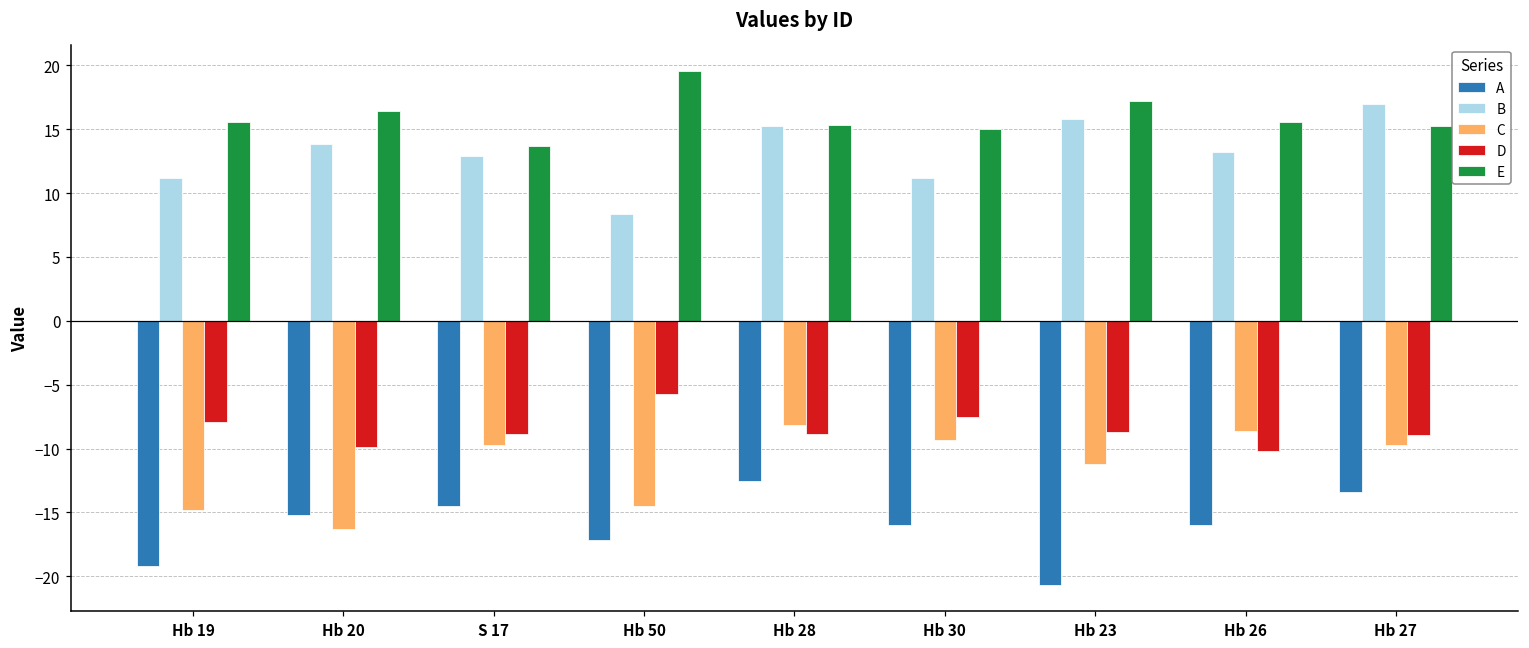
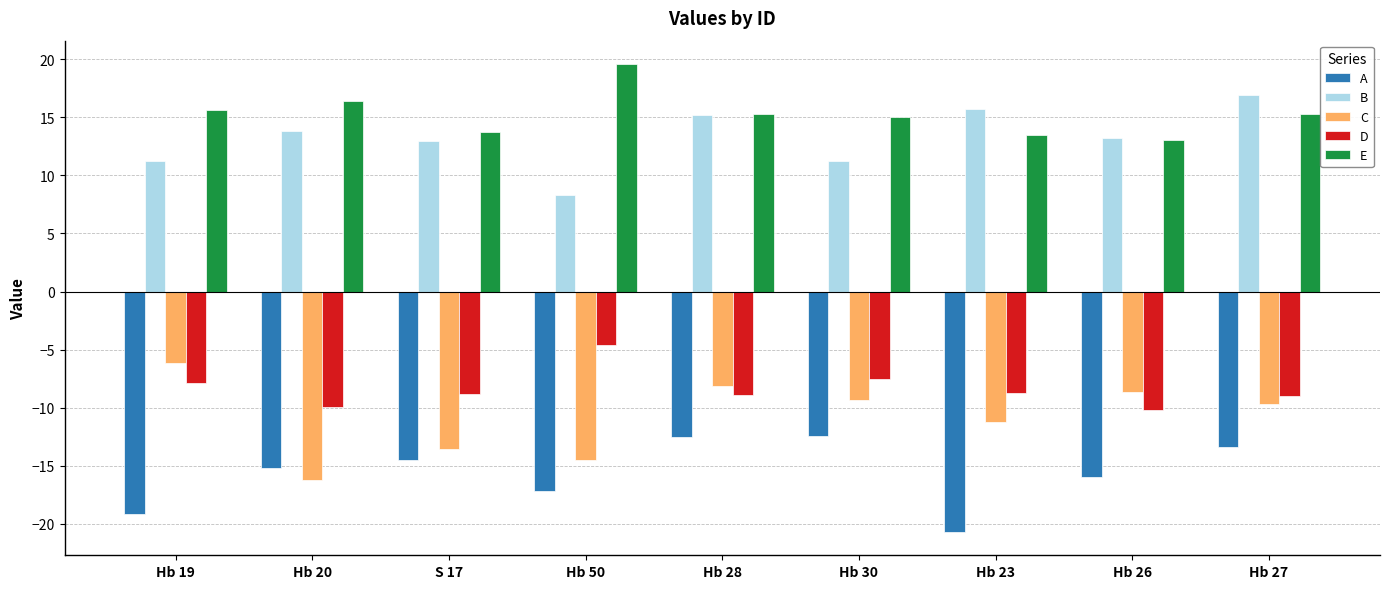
C, Hb 19: -14.8 -> -6.2
C, S 17: -9.8 -> -13.5
D, Hb 50: -5.8 -> -4.6
A, Hb 30: -16.0 -> -12.5
E, Hb 23: 17.2 -> 13.4
E, Hb 26: 15.6 -> 13.1
